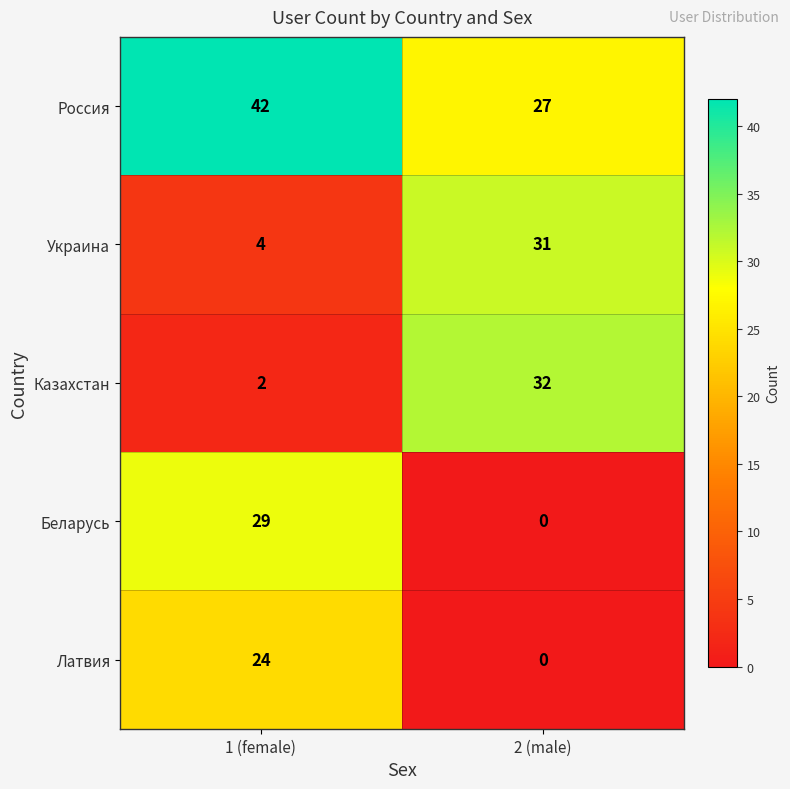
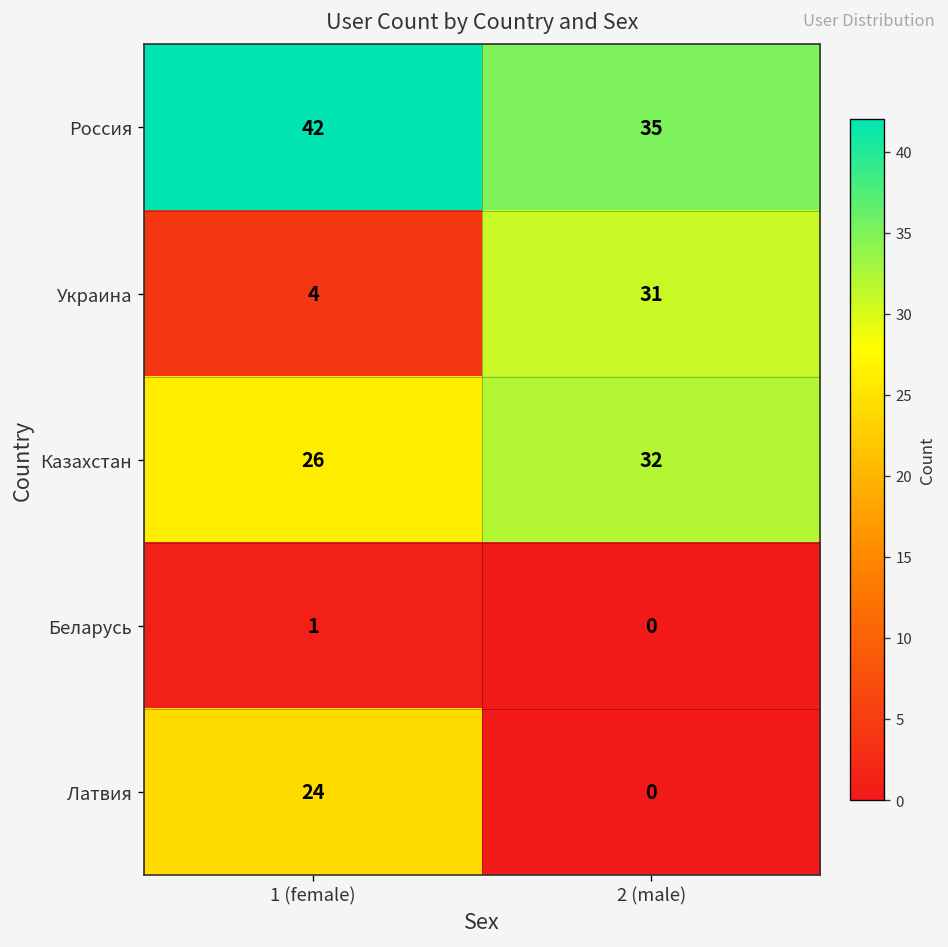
Россия, 2 (male): 27 -> 35
Казахстан, 1 (female): 2 -> 26
Беларусь, 1 (female): 29 -> 1
